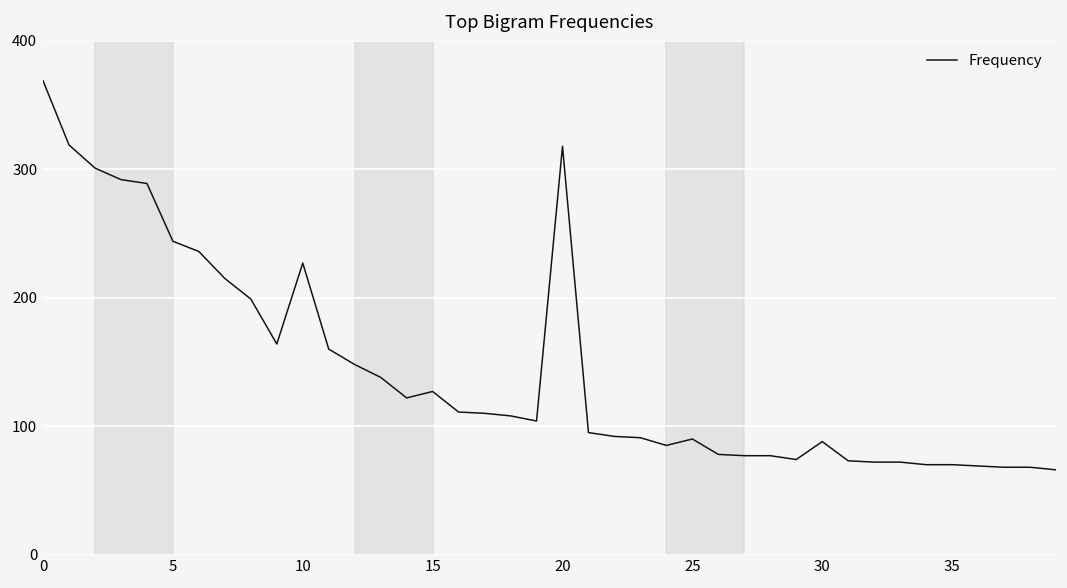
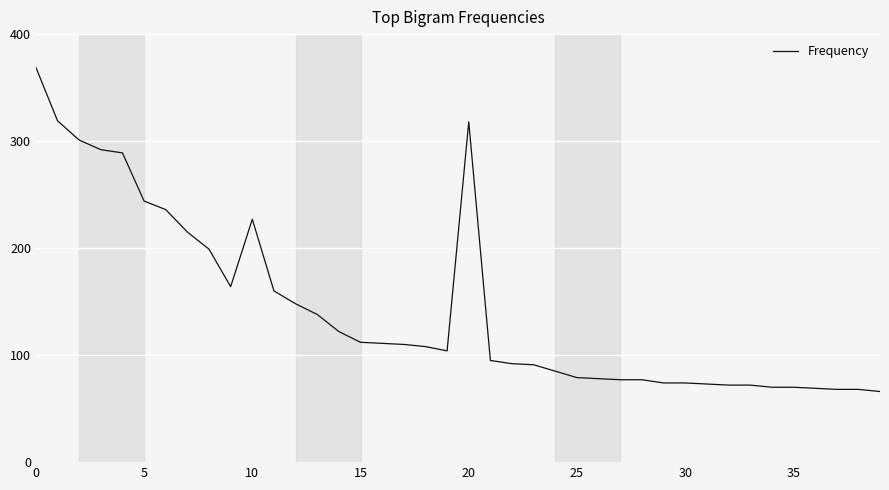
15: 127 -> 112
25: 90 -> 79
30: 88 -> 74
